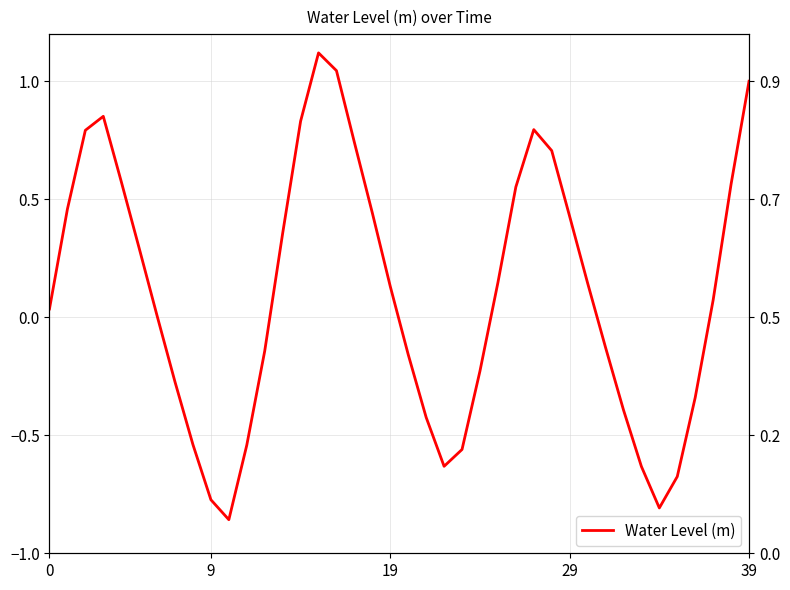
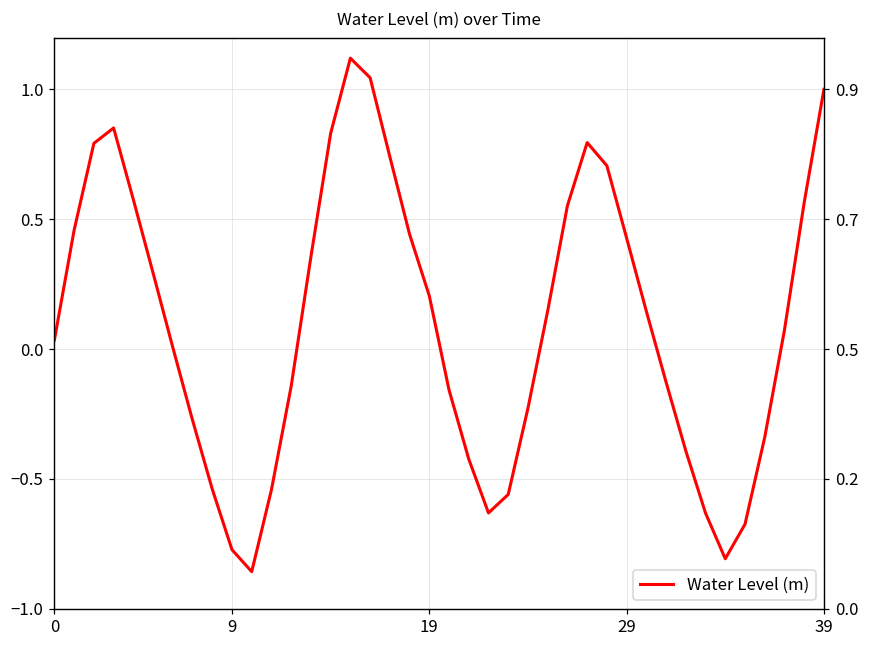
19: 0.13 -> 0.20
